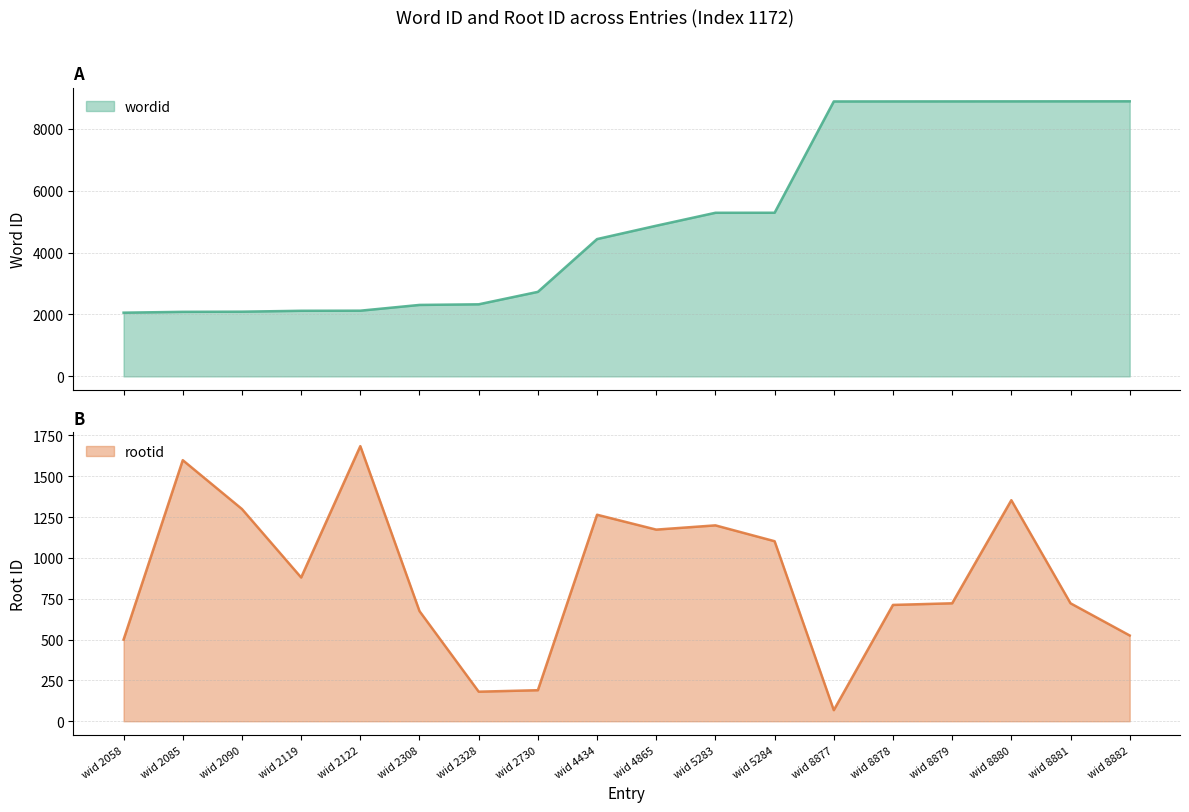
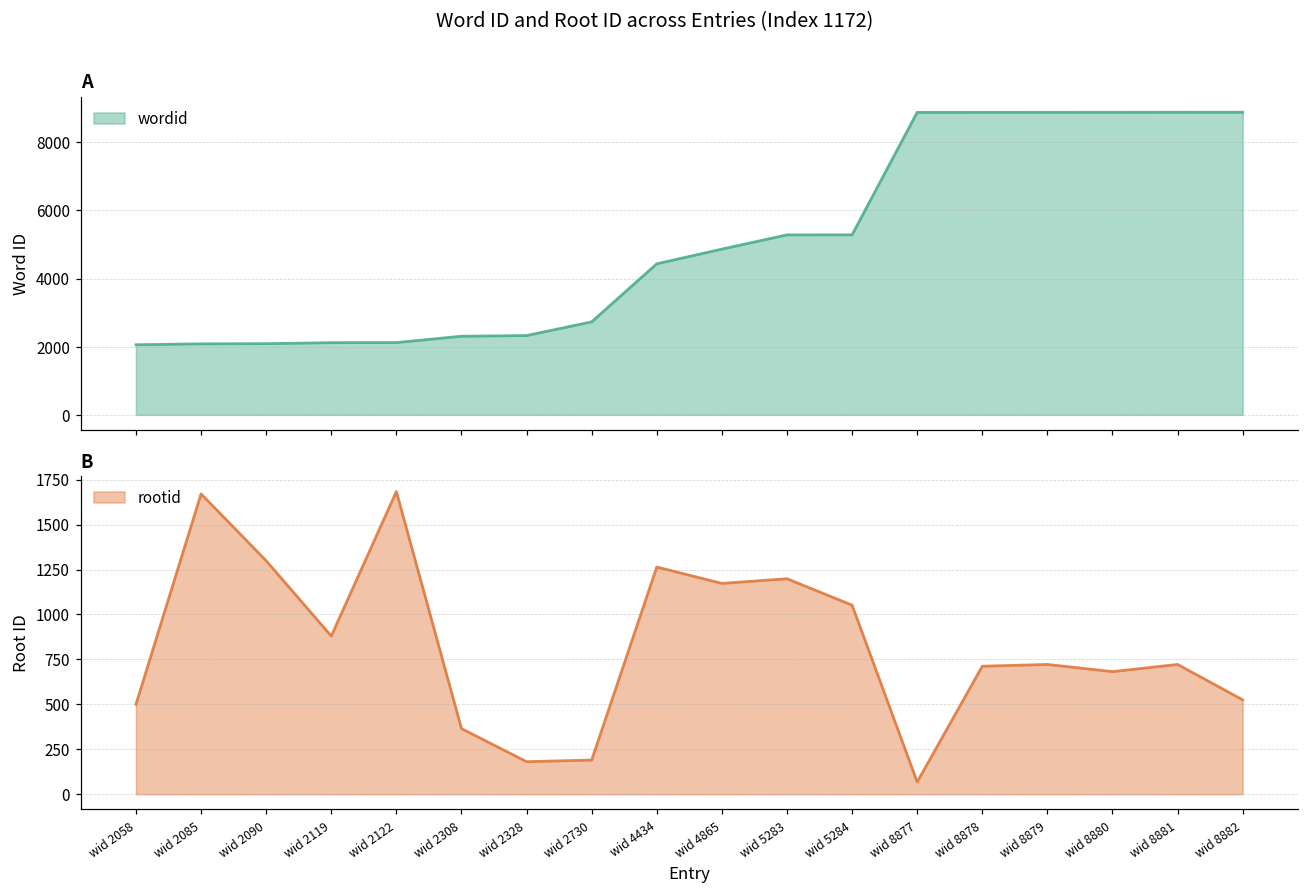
B, wid 2085: 1600 -> 1670
B, wid 2308: 670 -> 370
B, wid 5284: 1100 -> 1050
B, wid 8880: 1350 -> 680
